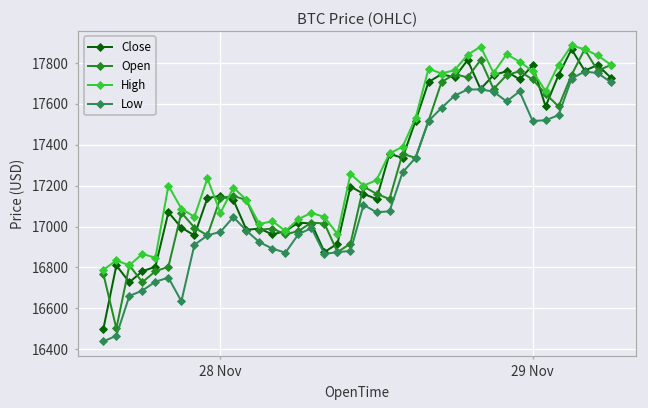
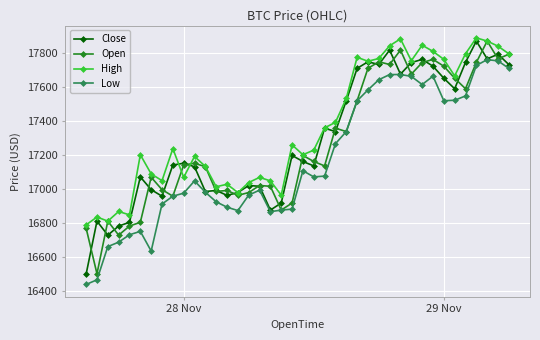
Close, 29 Nov: 17790 -> 17650
